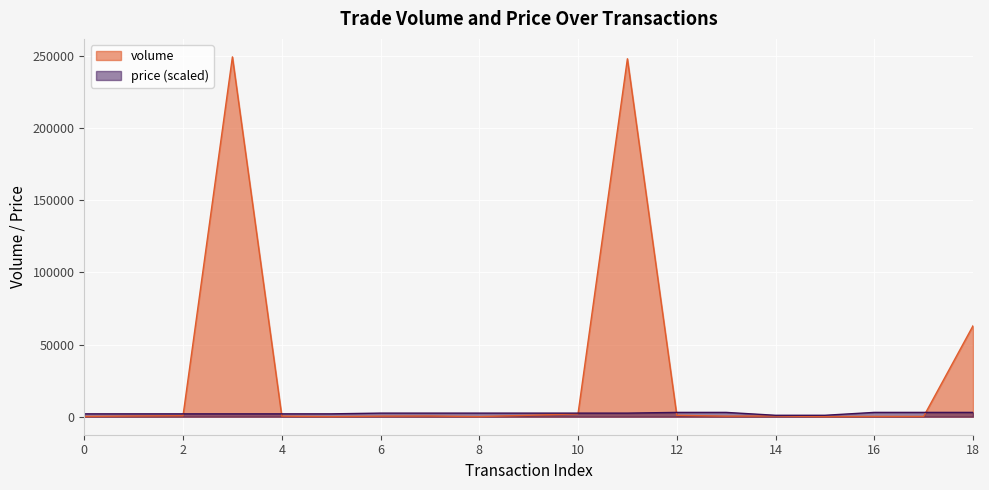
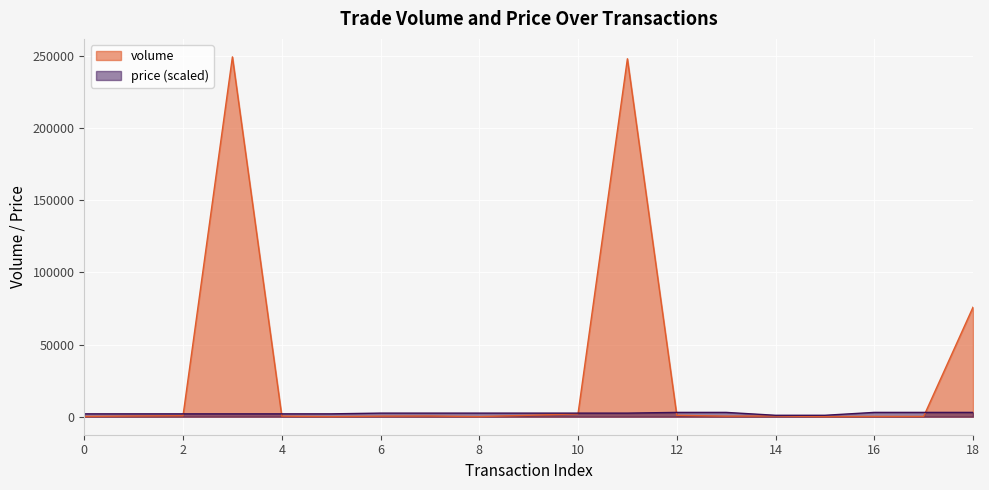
volume, 18: 63000 -> 76000
